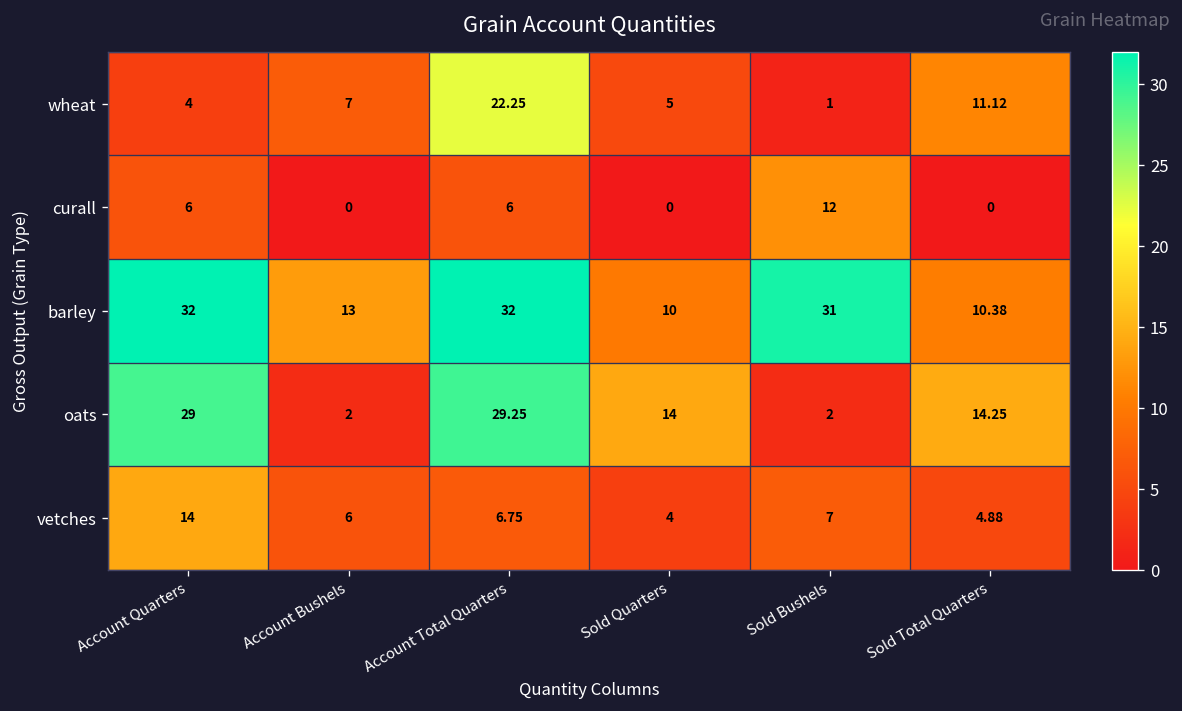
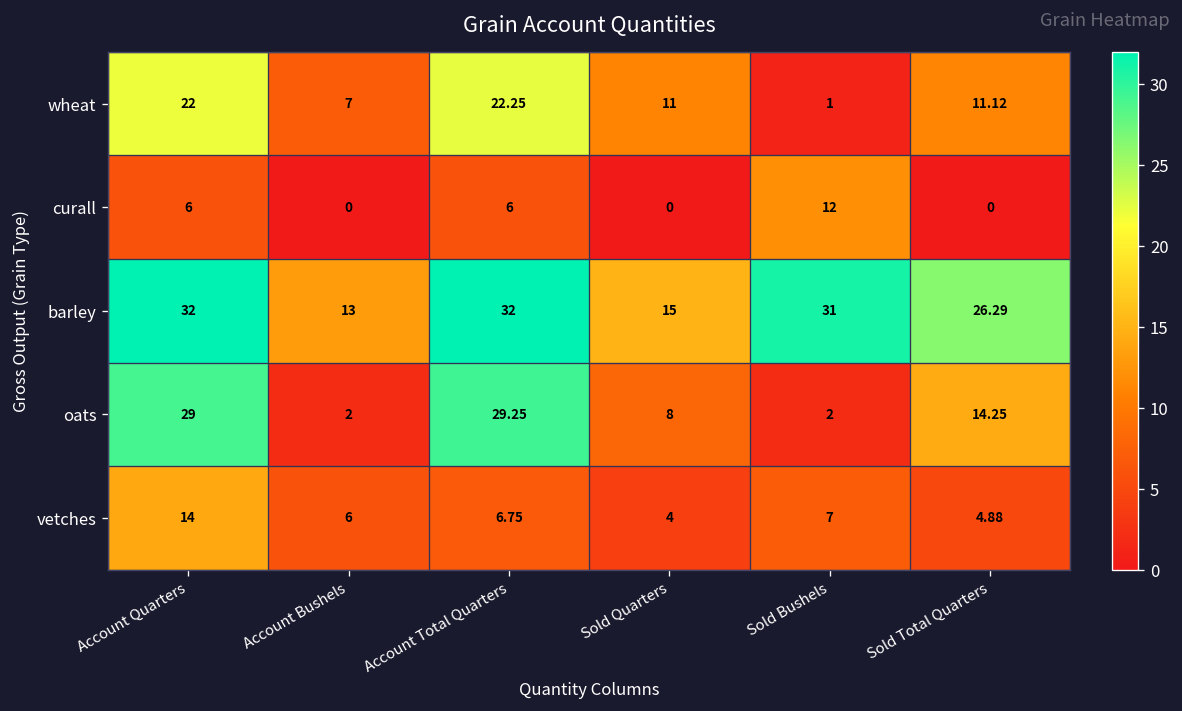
wheat, Account Quarters: 4 -> 22
wheat, Sold Quarters: 5 -> 11
barley, Sold Quarters: 10 -> 15
barley, Sold Total Quarters: 10.38 -> 26.29
oats, Sold Quarters: 14 -> 8
